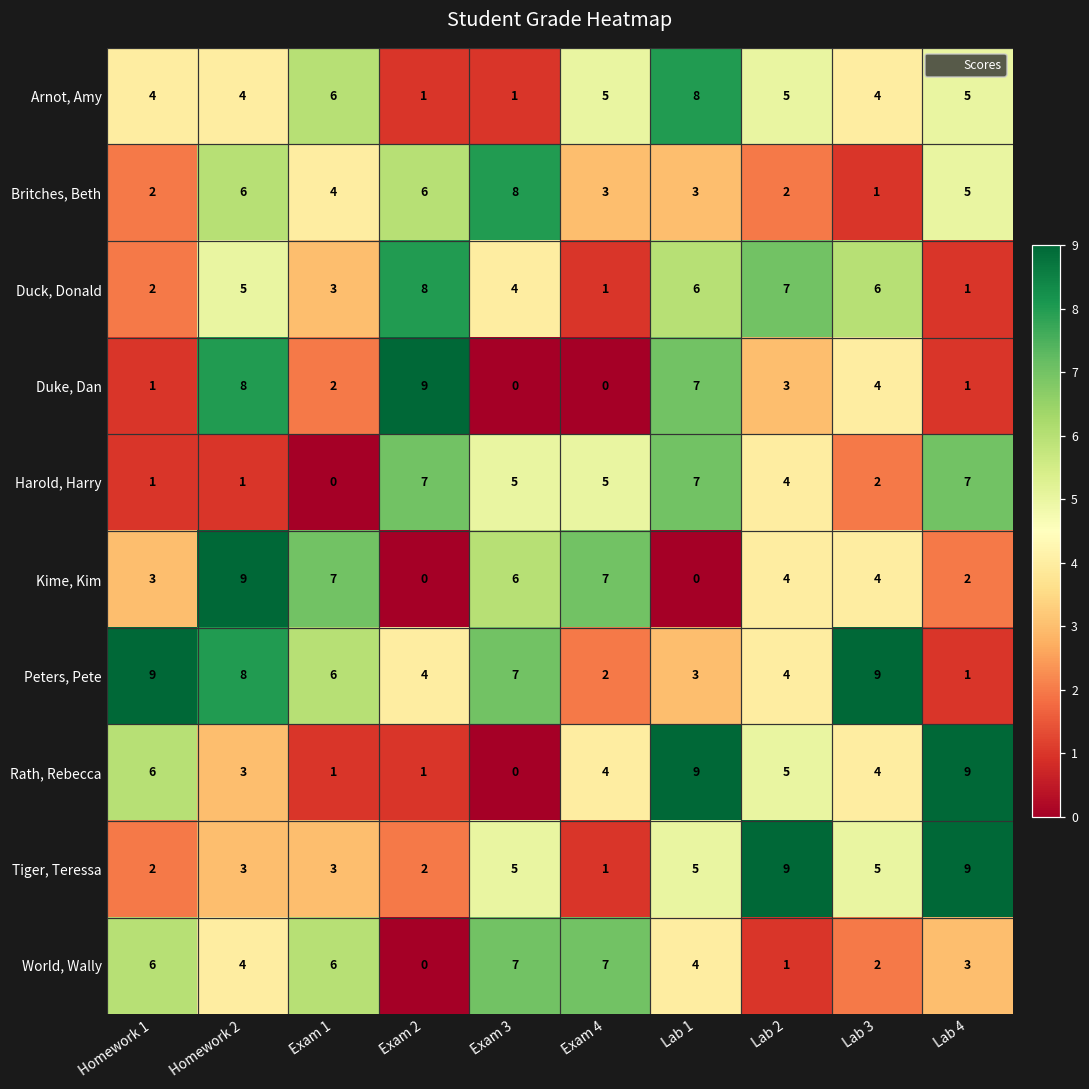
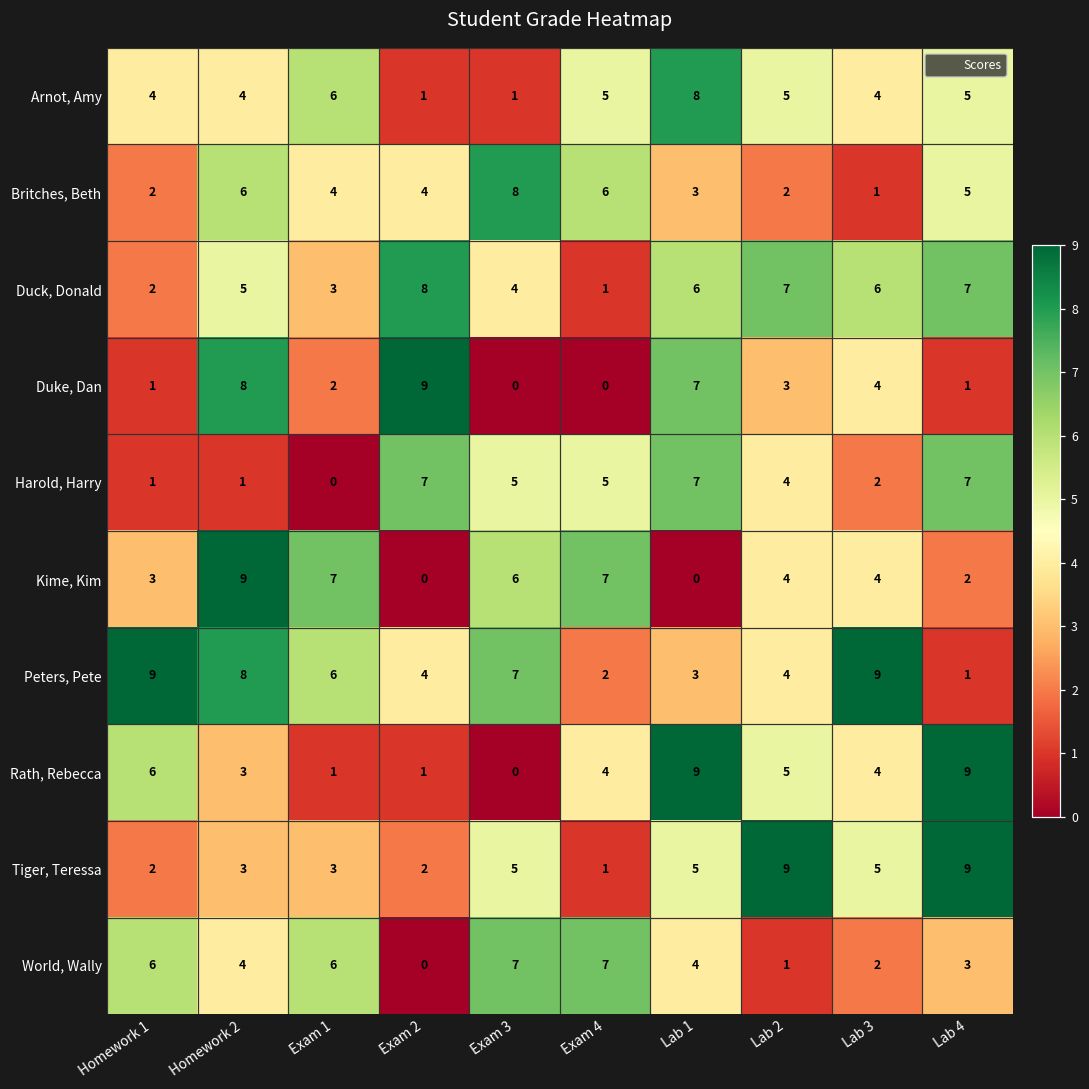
Britches, Beth, Exam 2: 6 -> 4
Britches, Beth, Exam 4: 3 -> 6
Duck, Donald, Lab 4: 1 -> 7
